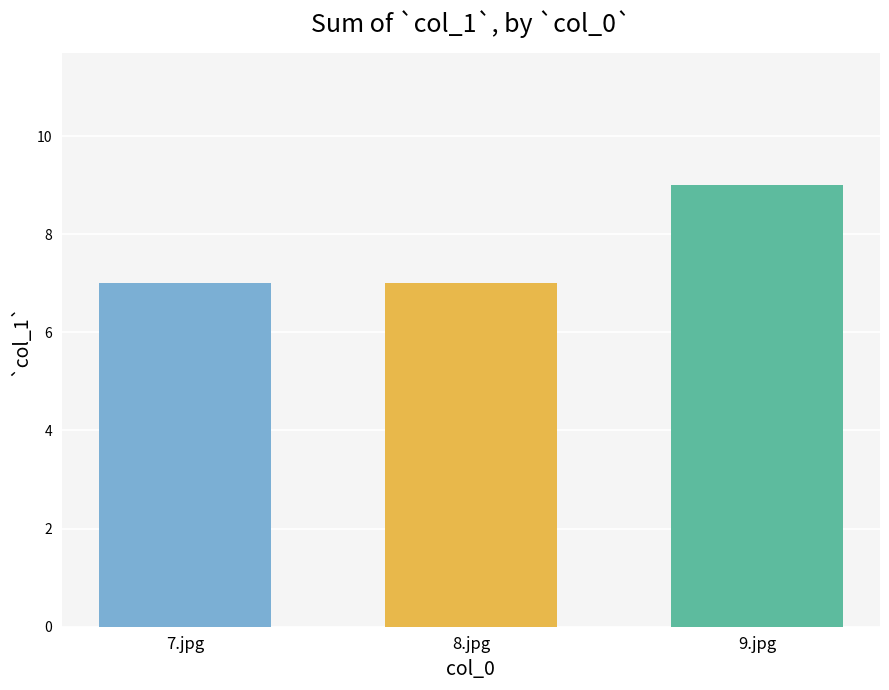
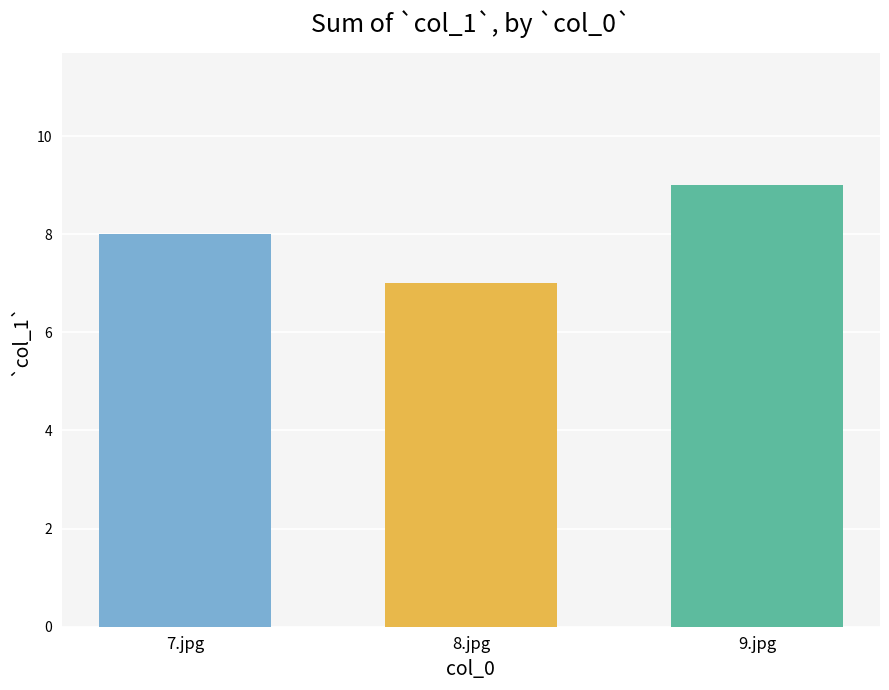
7.jpg: 7 -> 8
